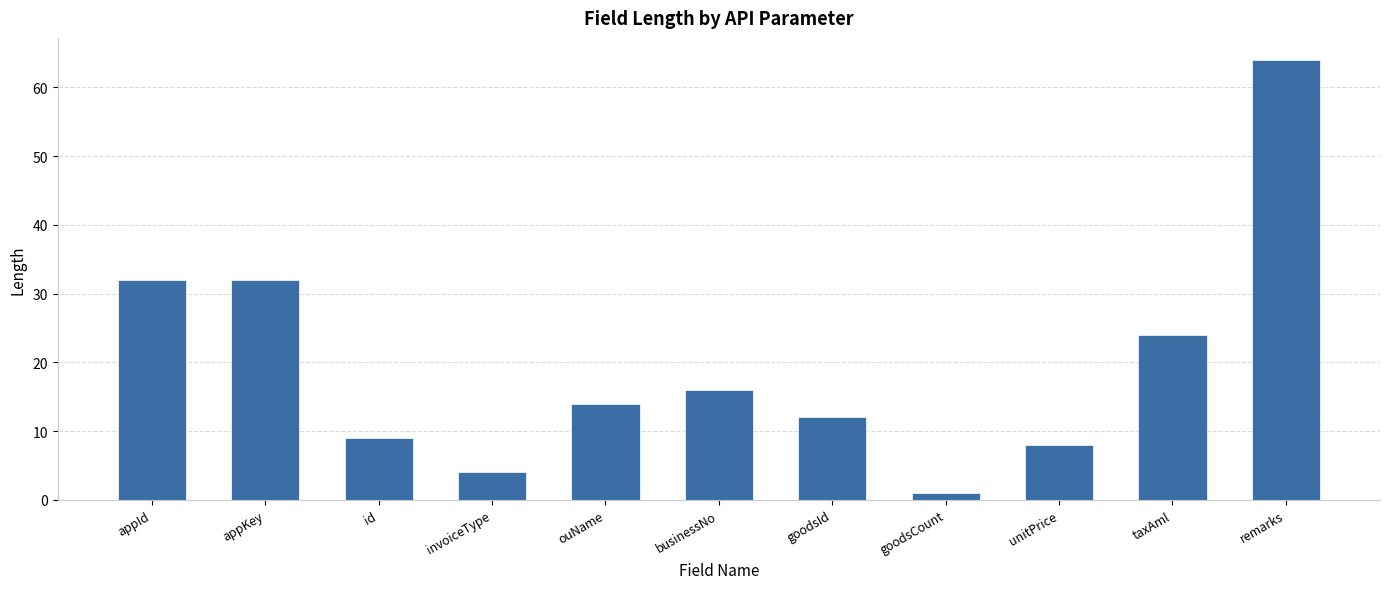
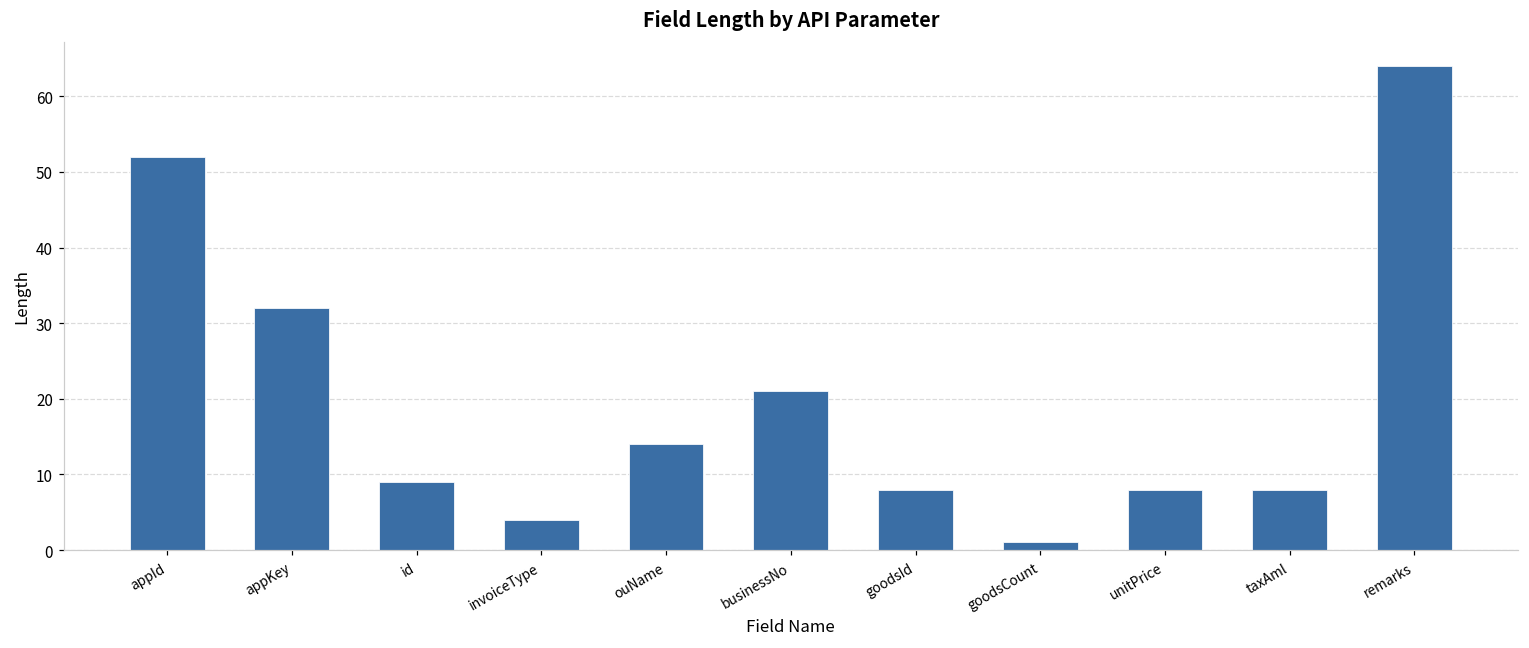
appId: 32 -> 52
businessNo: 16 -> 21
goodsId: 12 -> 8
taxAml: 24 -> 8
